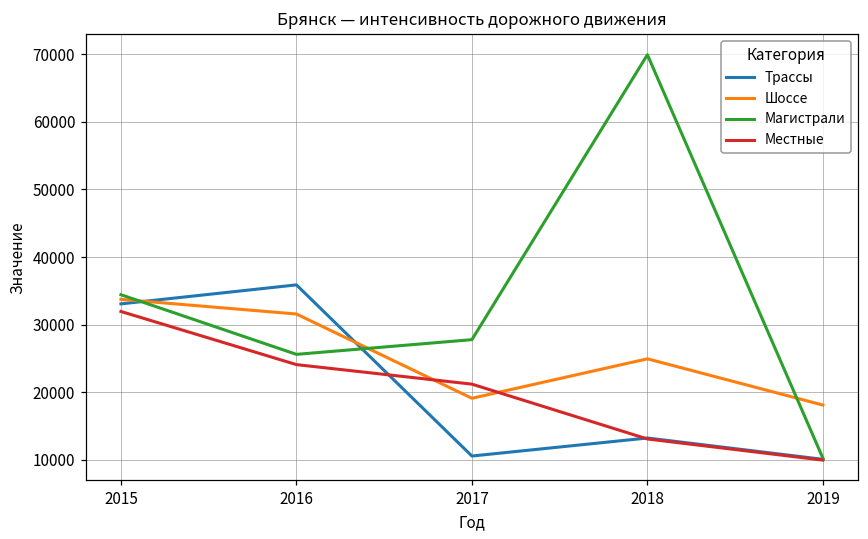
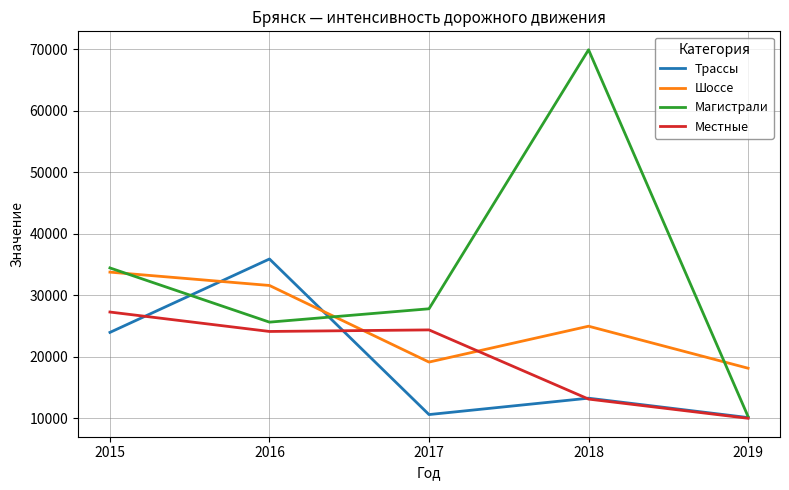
Трассы, 2015: 33000 -> 24000
Местные, 2015: 32000 -> 27000
Местные, 2017: 21000 -> 24000
